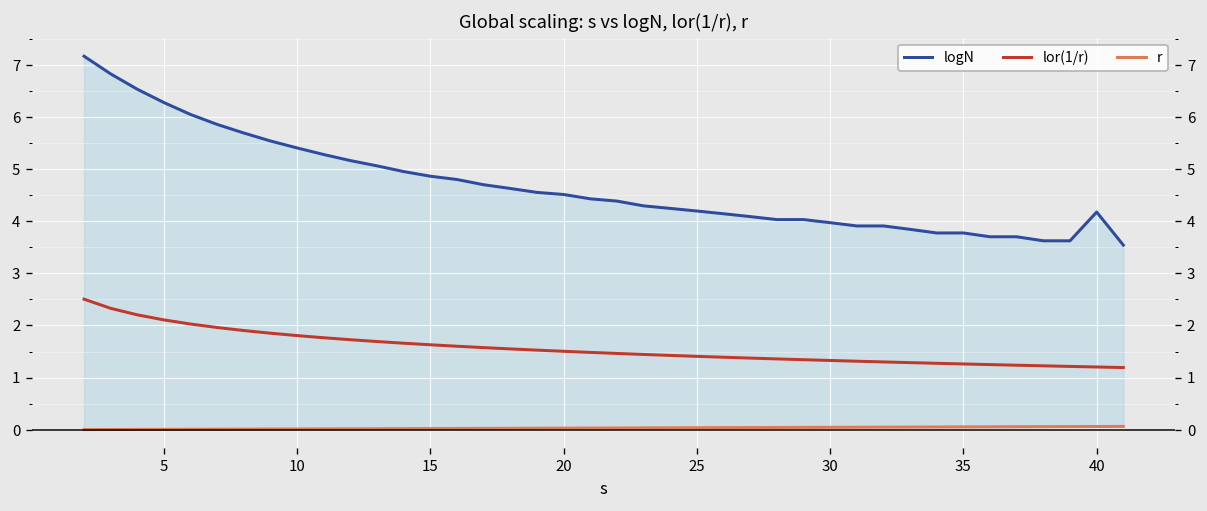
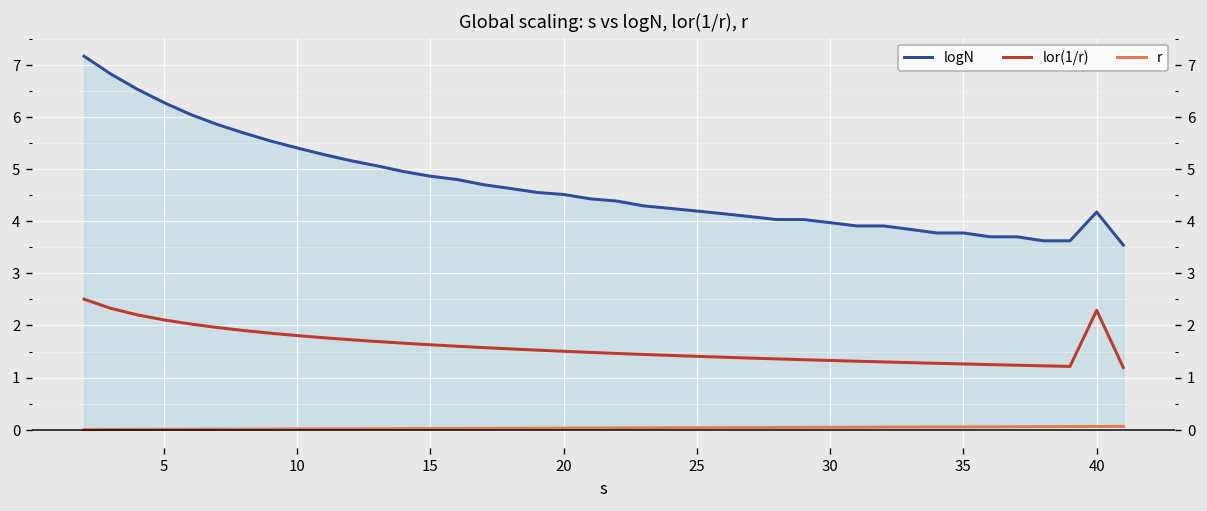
lor(1/r), 40: 1.2 -> 2.3
